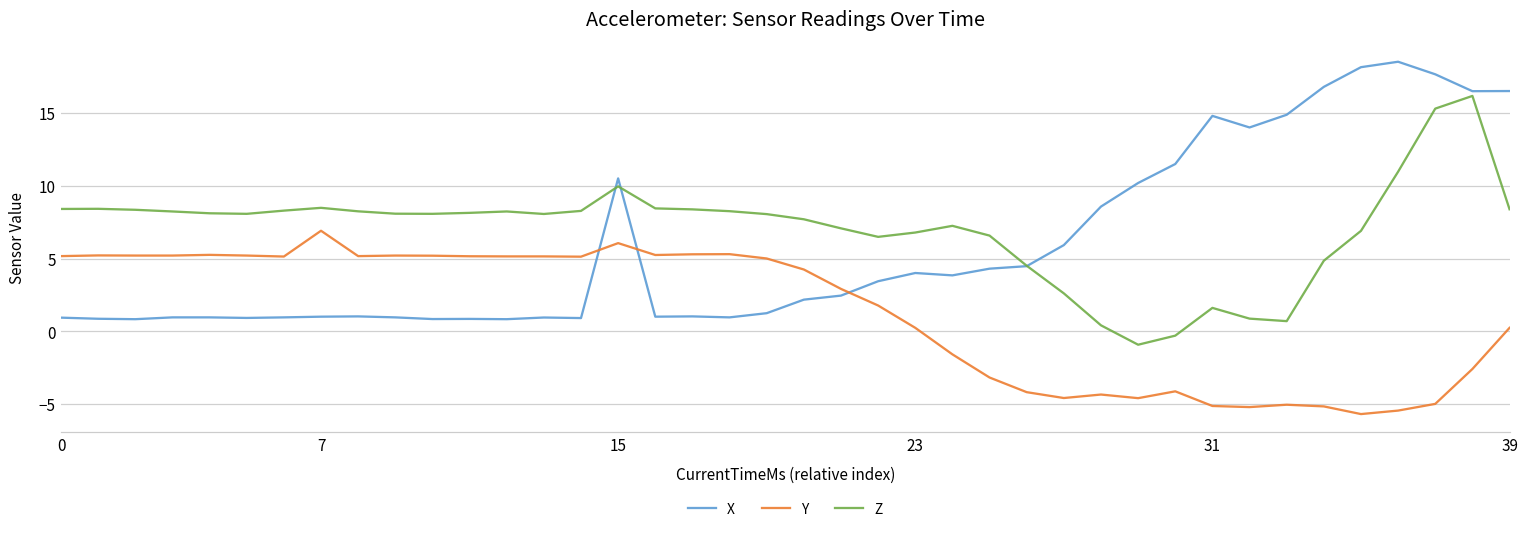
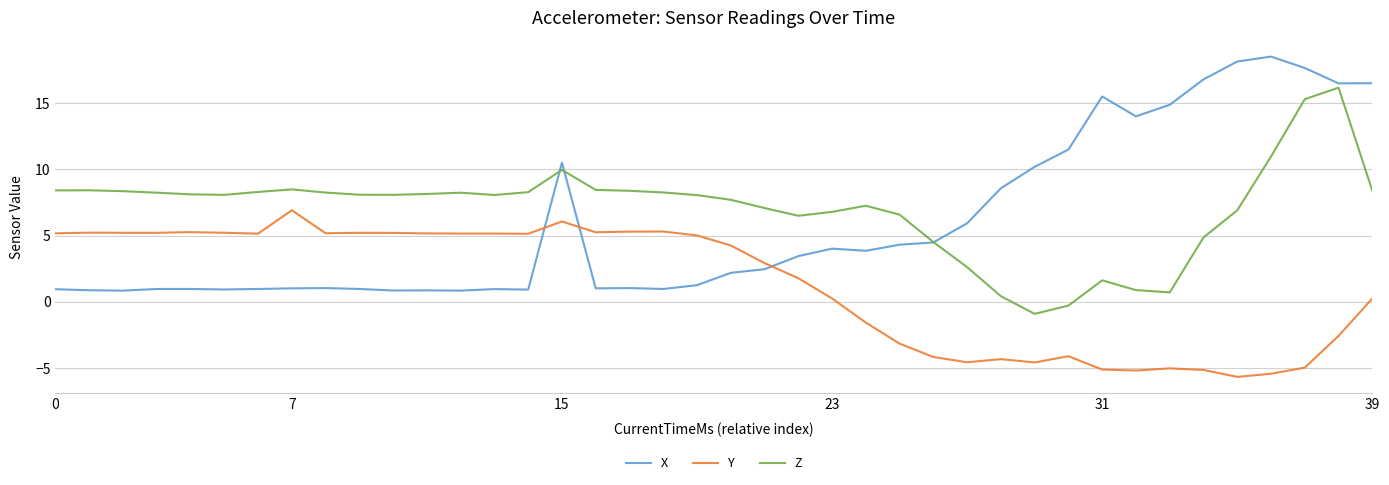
X, 31: 14.8 -> 15.5
